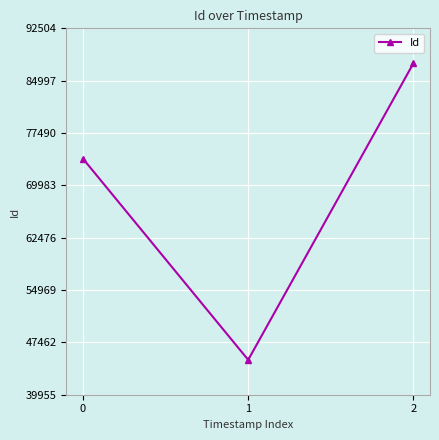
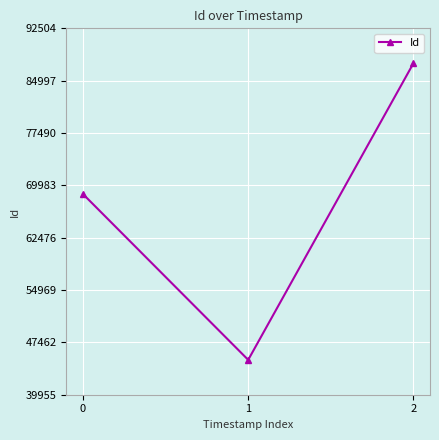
0: 74000 -> 69000
